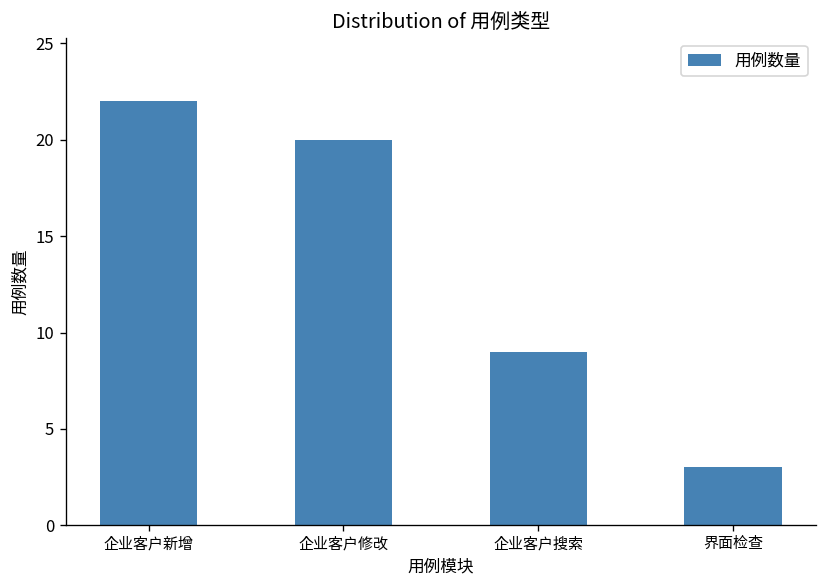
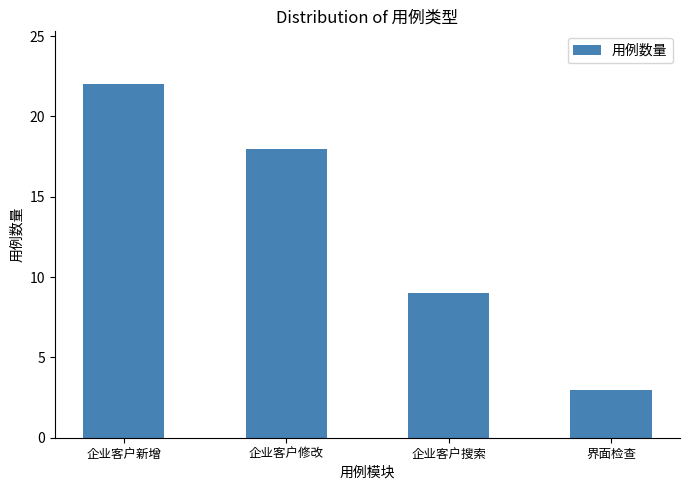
企业客户修改: 20 -> 18
